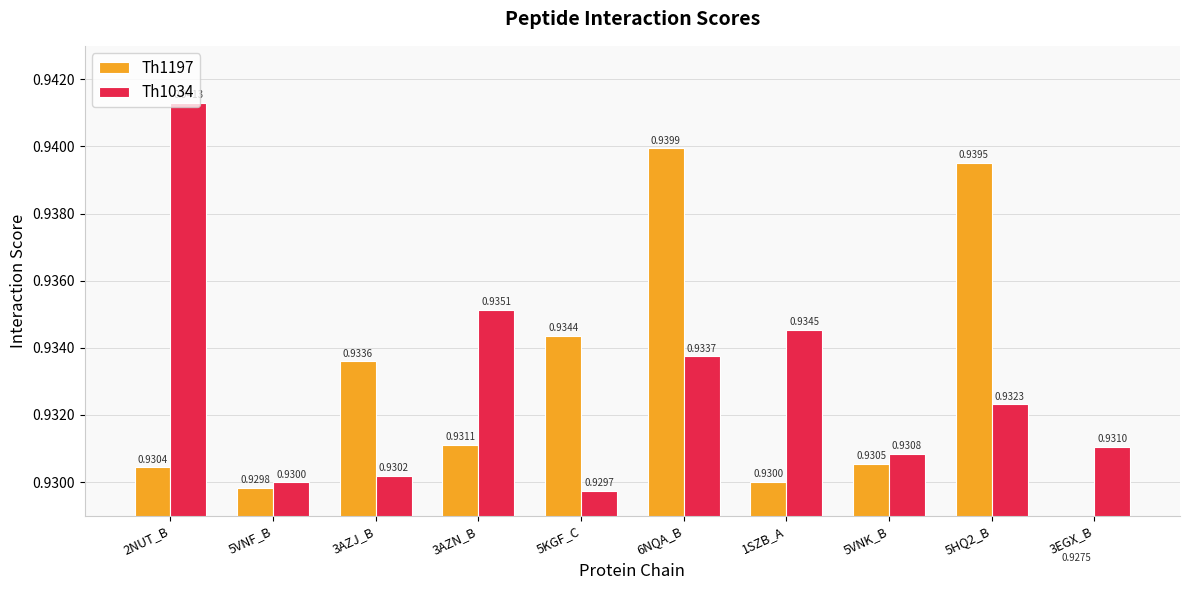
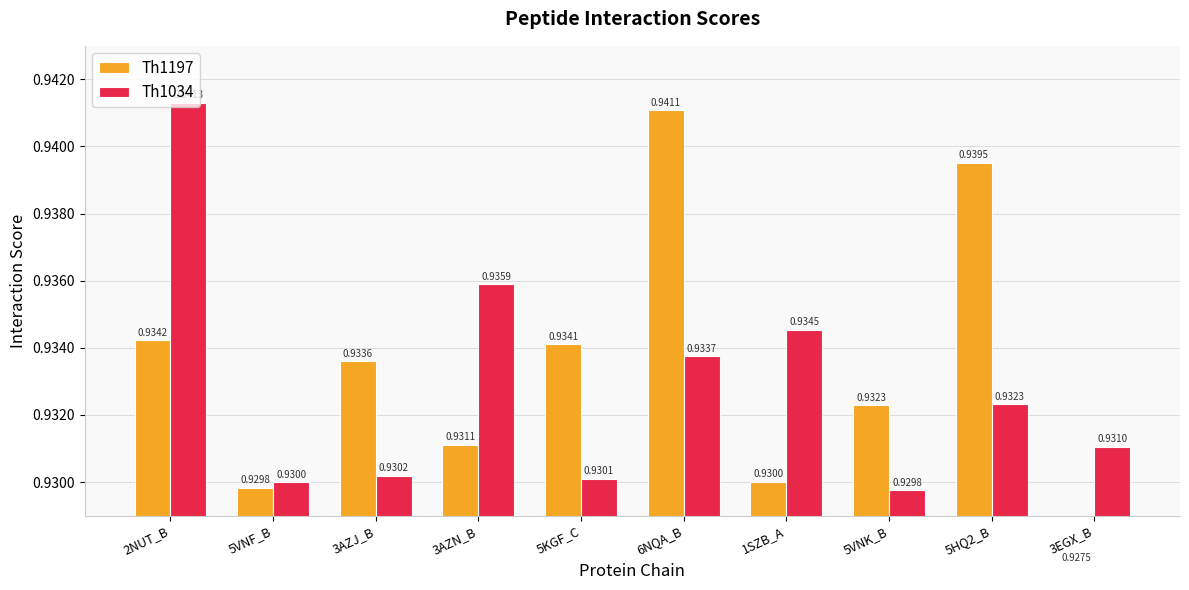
Th1197, 2NUT_B: 0.9304 -> 0.9342
Th1034, 3AZN_B: 0.9351 -> 0.9359
Th1197, 5KGF_C: 0.9344 -> 0.9341
Th1034, 5KGF_C: 0.9297 -> 0.9301
Th1197, 6NQA_B: 0.9399 -> 0.9411
Th1197, 5VNK_B: 0.9305 -> 0.9323
Th1034, 5VNK_B: 0.9308 -> 0.9298
